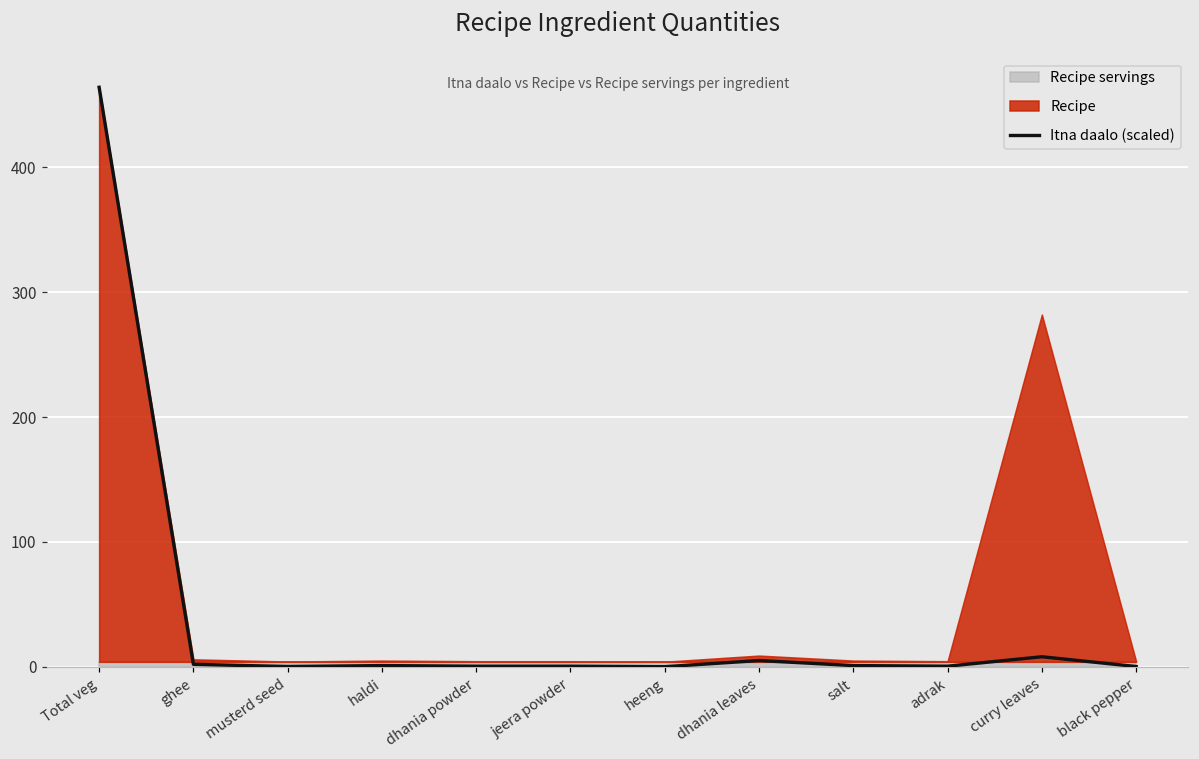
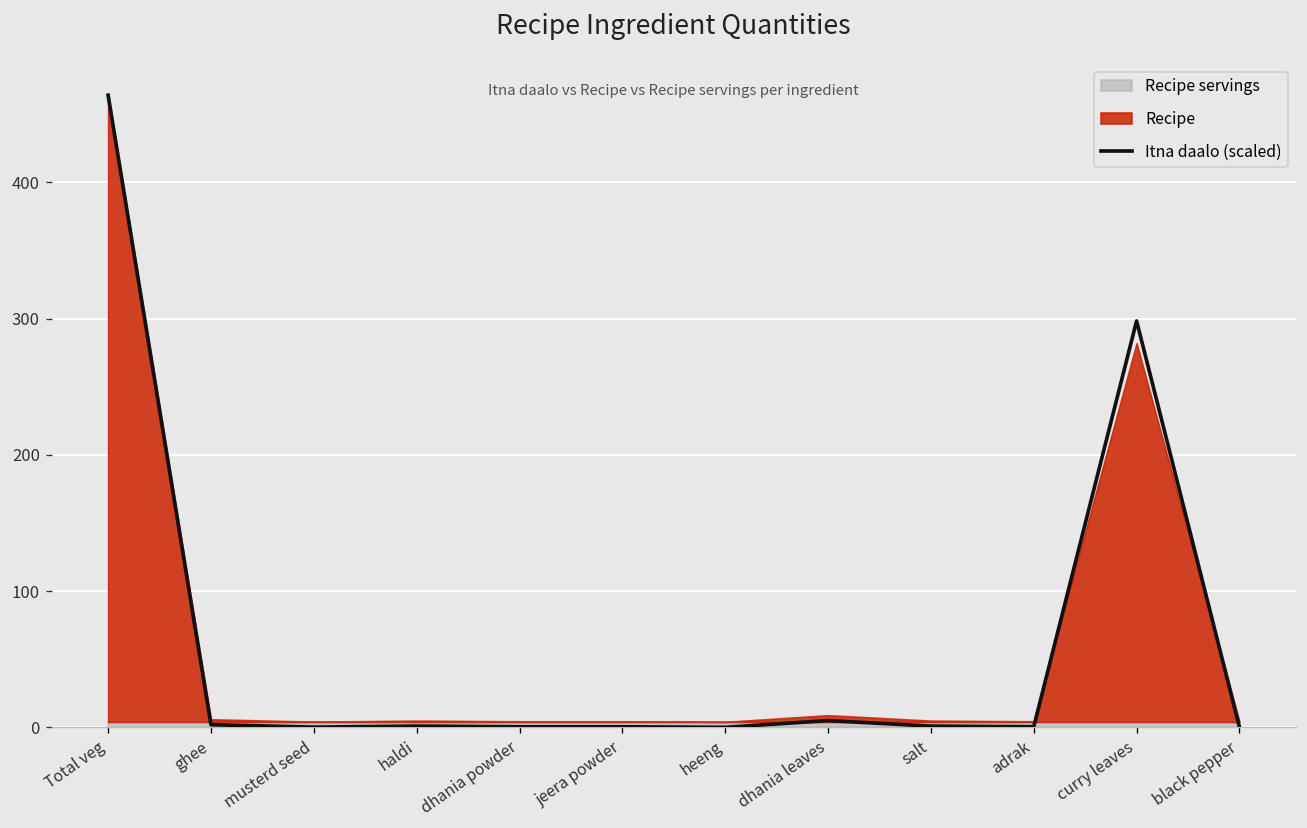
Itna daalo (scaled), curry leaves: 8 -> 298
